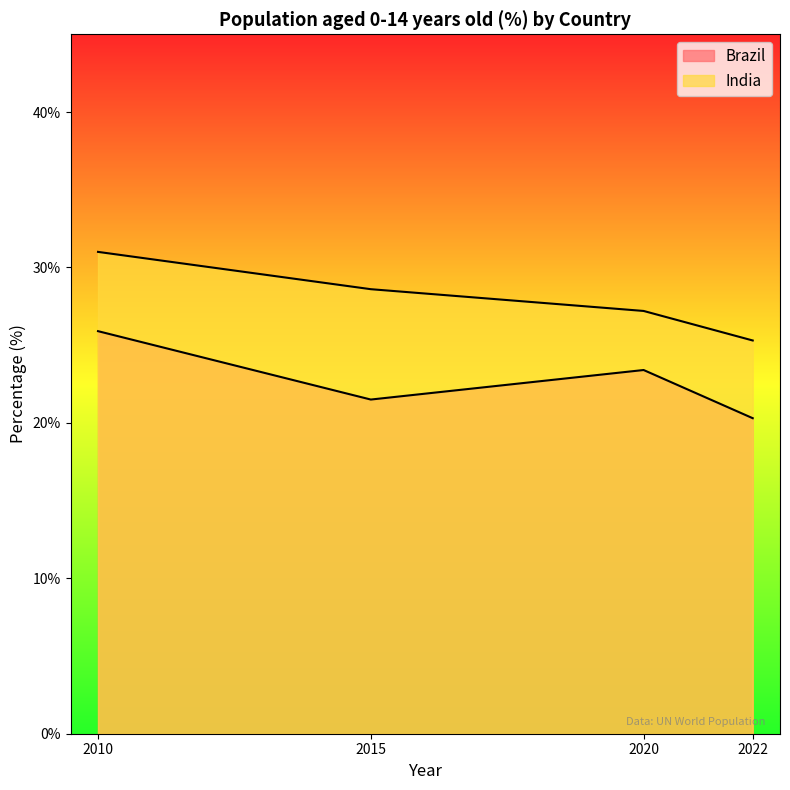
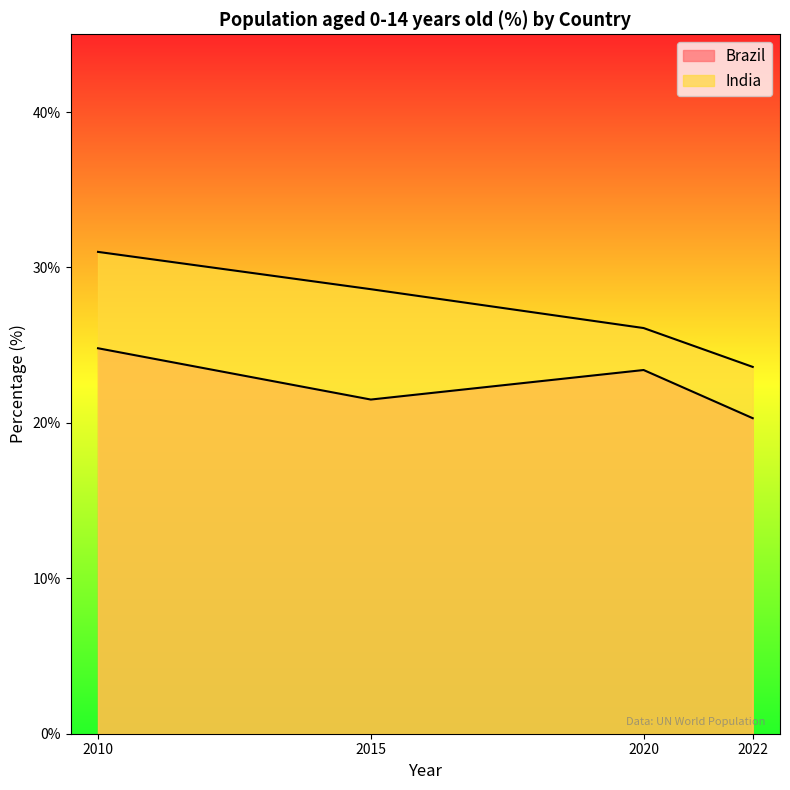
Brazil, 2010: 25.9% -> 24.8%
India, 2020: 27.2% -> 26.1%
India, 2022: 25.3% -> 23.6%
